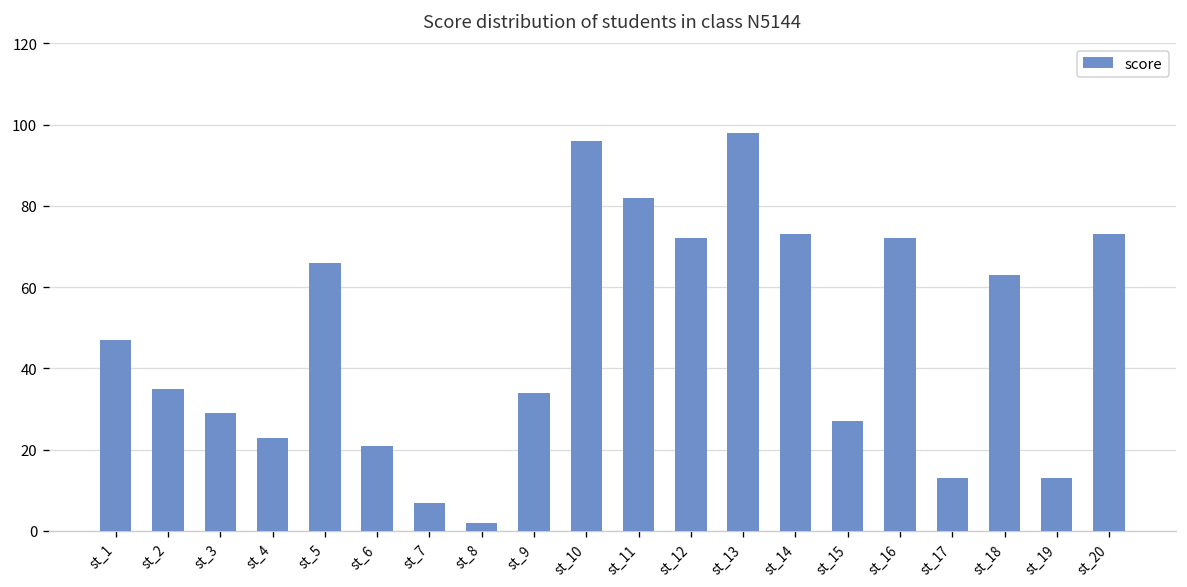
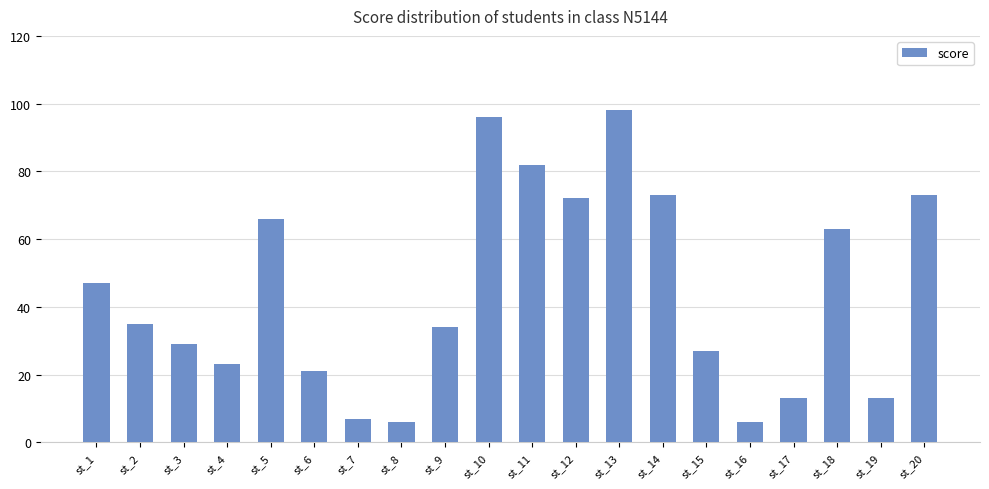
st_8: 2 -> 6
st_16: 72 -> 6
